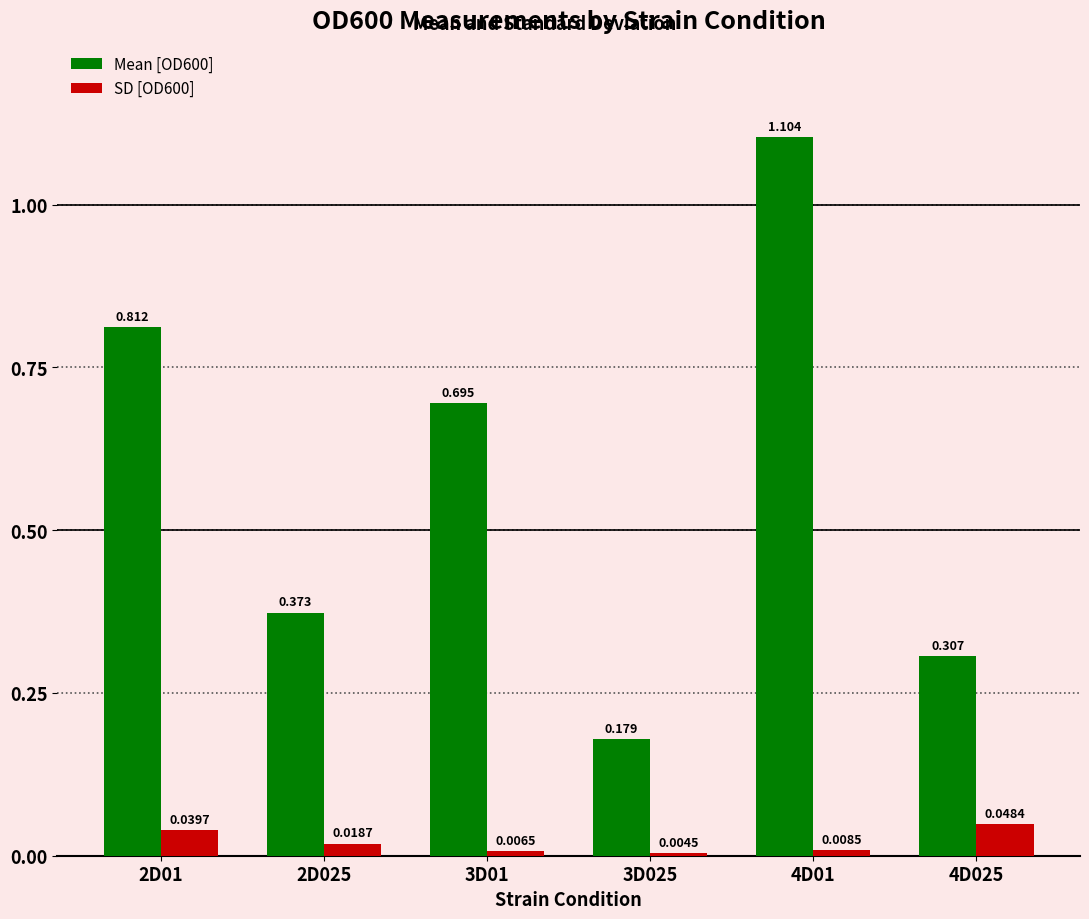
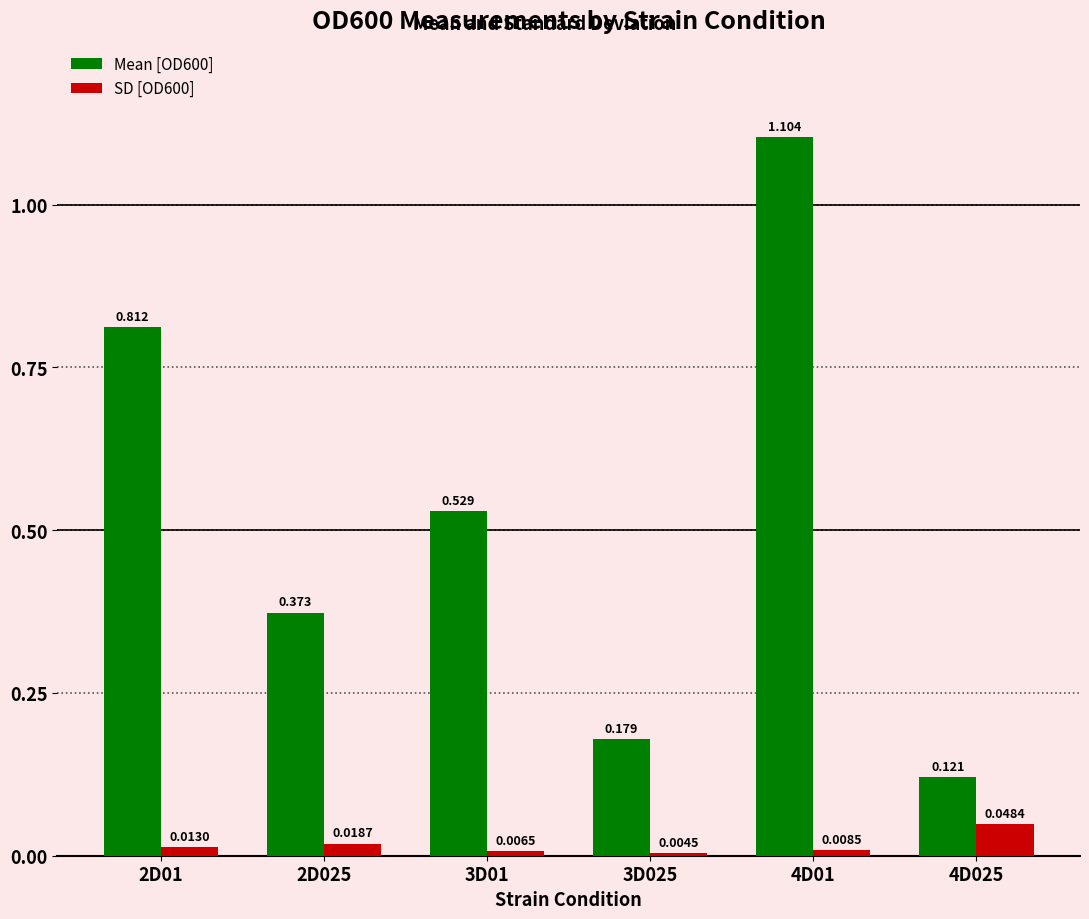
SD [OD600], 2D01: 0.0397 -> 0.0130
Mean [OD600], 3D01: 0.695 -> 0.529
Mean [OD600], 4D025: 0.307 -> 0.121
